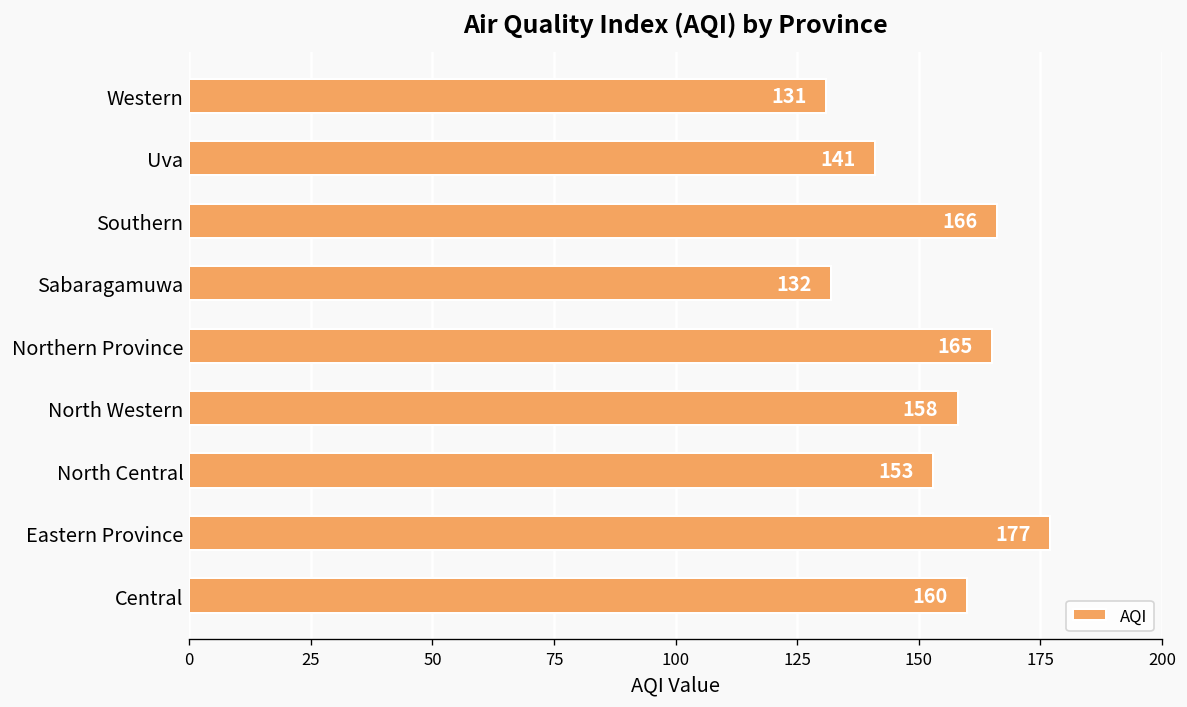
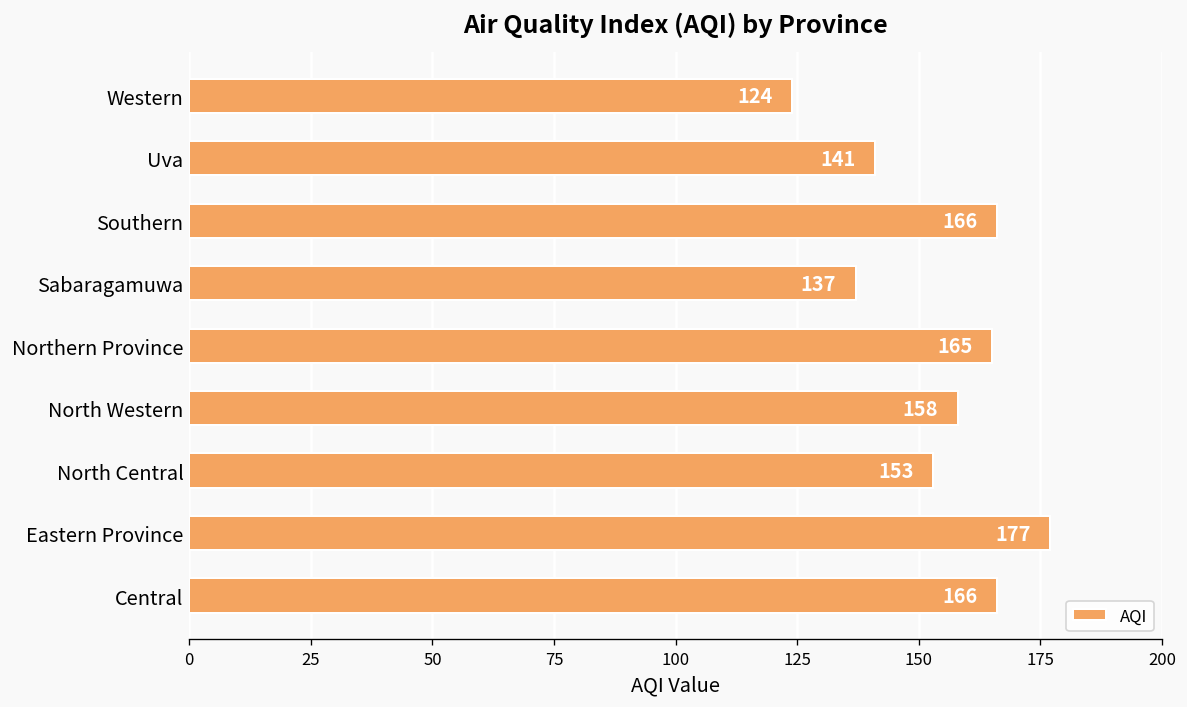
Western: 131 -> 124
Sabaragamuwa: 132 -> 137
Central: 160 -> 166
